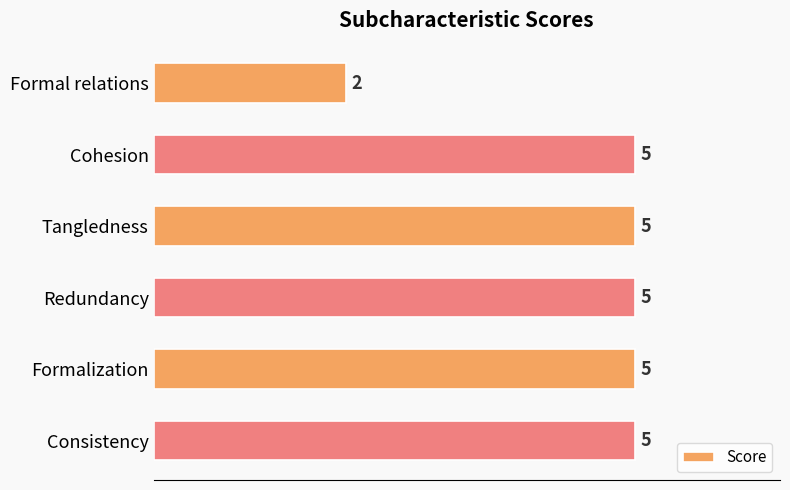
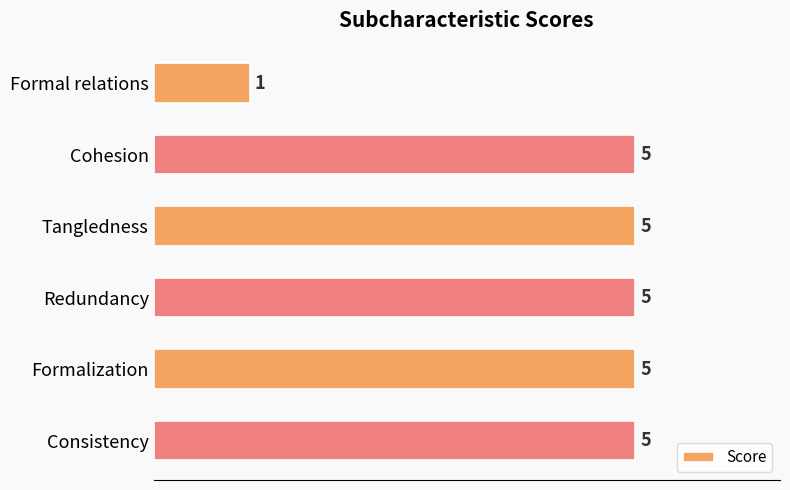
Formal relations: 2 -> 1
